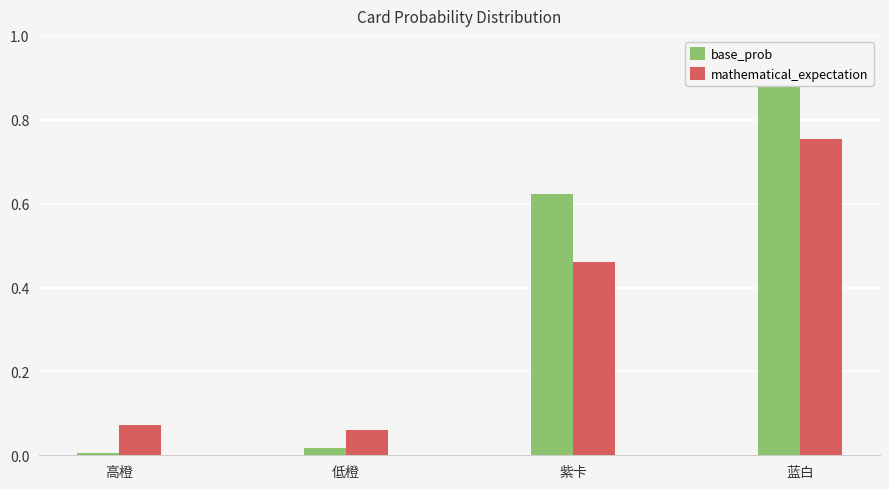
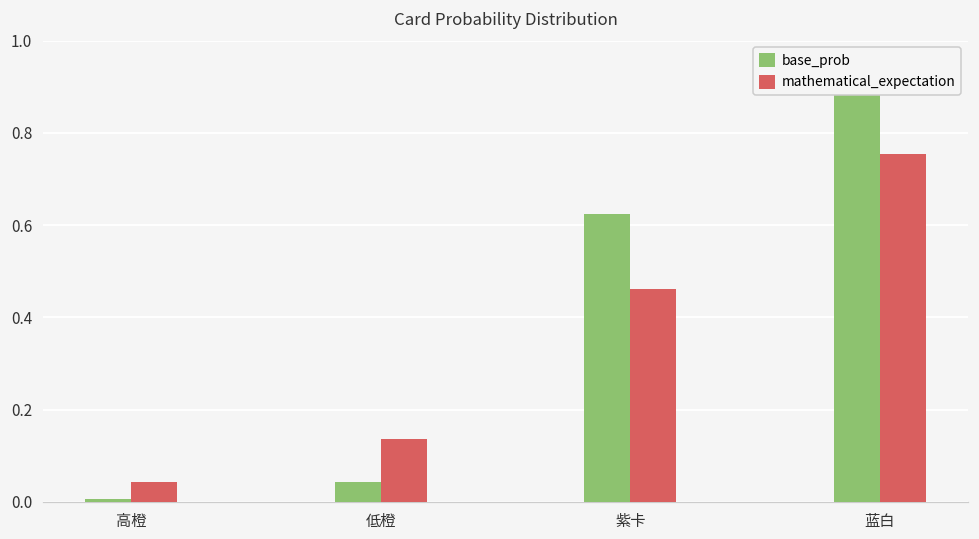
mathematical_expectation, 高橙: 0.07 -> 0.04
base_prob, 低橙: 0.02 -> 0.04
mathematical_expectation, 低橙: 0.06 -> 0.14
